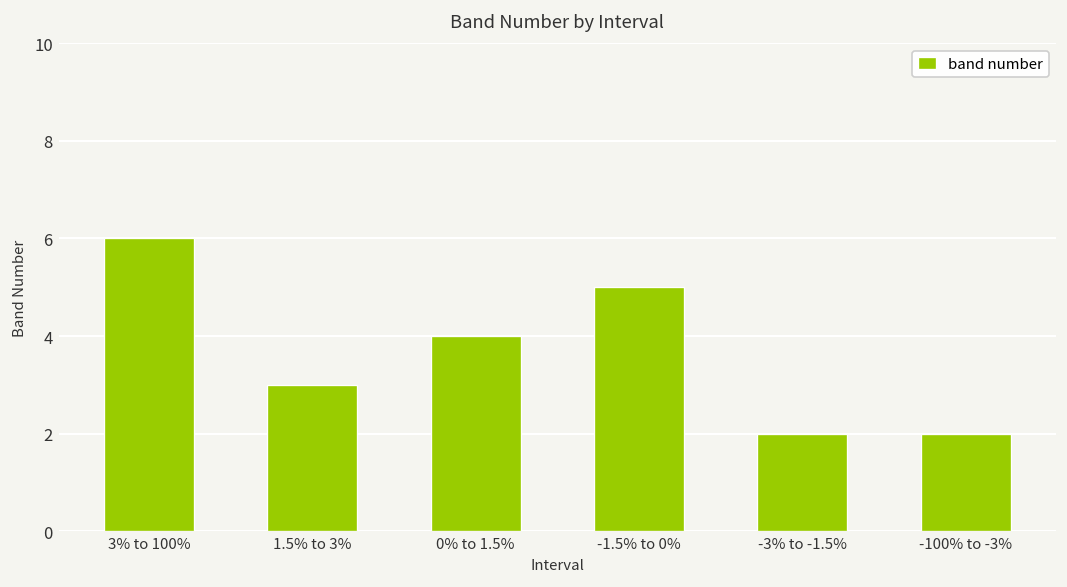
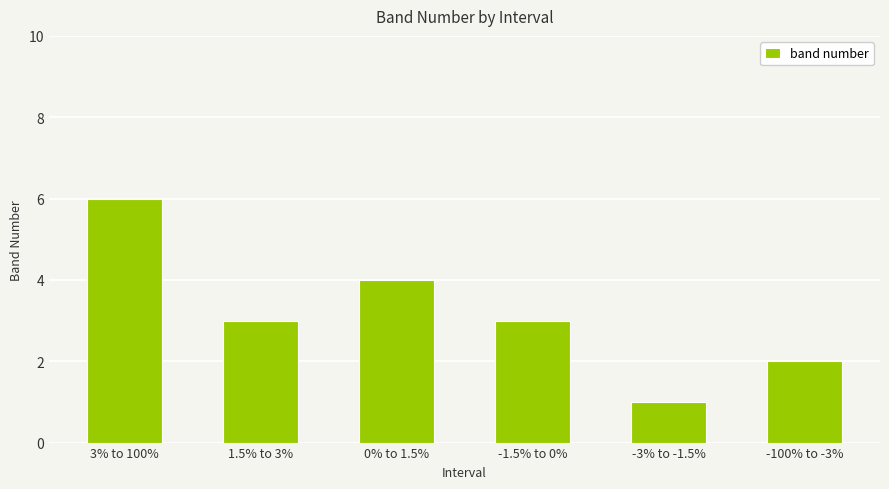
-1.5% to 0%: 5 -> 3
-3% to -1.5%: 2 -> 1
